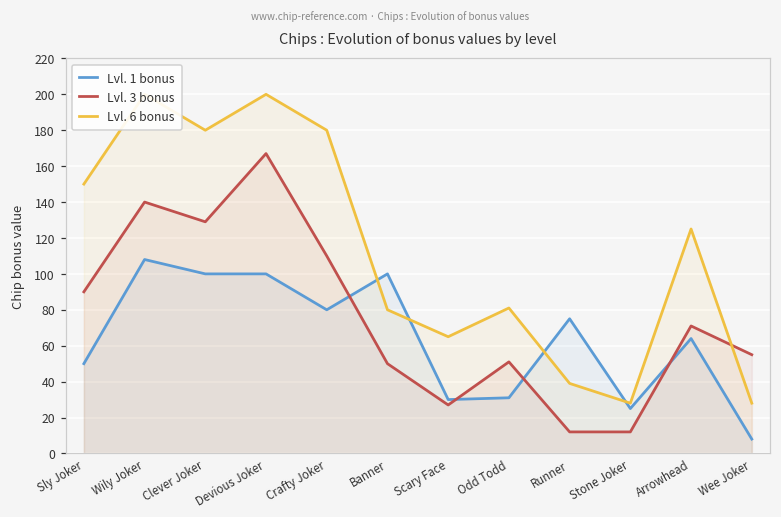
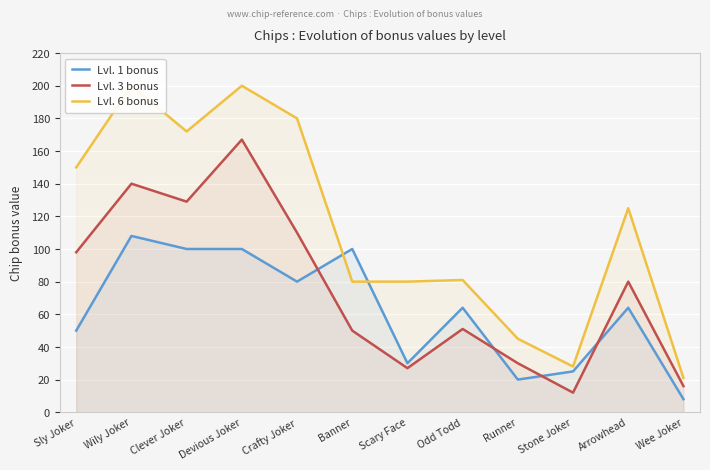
Lvl. 3 bonus, Sly Joker: 90 -> 98
Lvl. 6 bonus, Clever Joker: 180 -> 172
Lvl. 6 bonus, Scary Face: 65 -> 80
Lvl. 1 bonus, Odd Todd: 31 -> 64
Lvl. 1 bonus, Runner: 75 -> 20
Lvl. 3 bonus, Runner: 12 -> 30
Lvl. 6 bonus, Runner: 39 -> 45
Lvl. 3 bonus, Arrowhead: 71 -> 80
Lvl. 3 bonus, Wee Joker: 55 -> 16
Lvl. 6 bonus, Wee Joker: 28 -> 21
